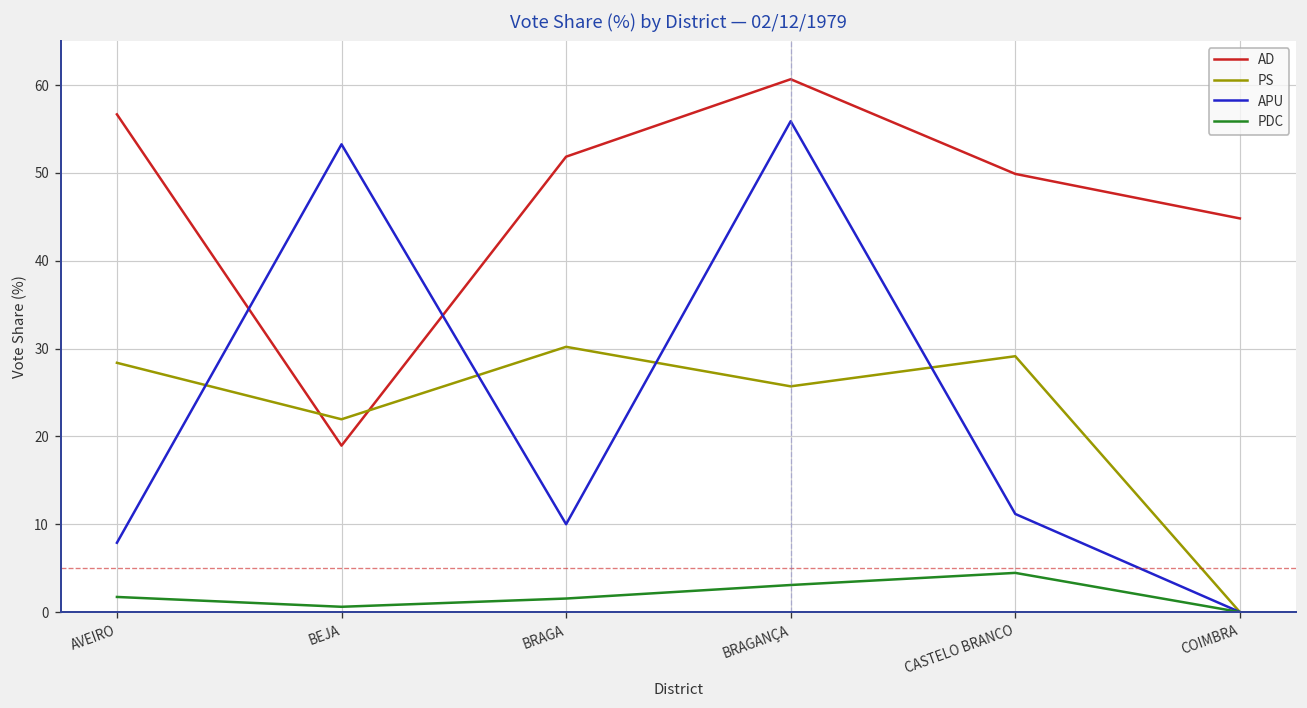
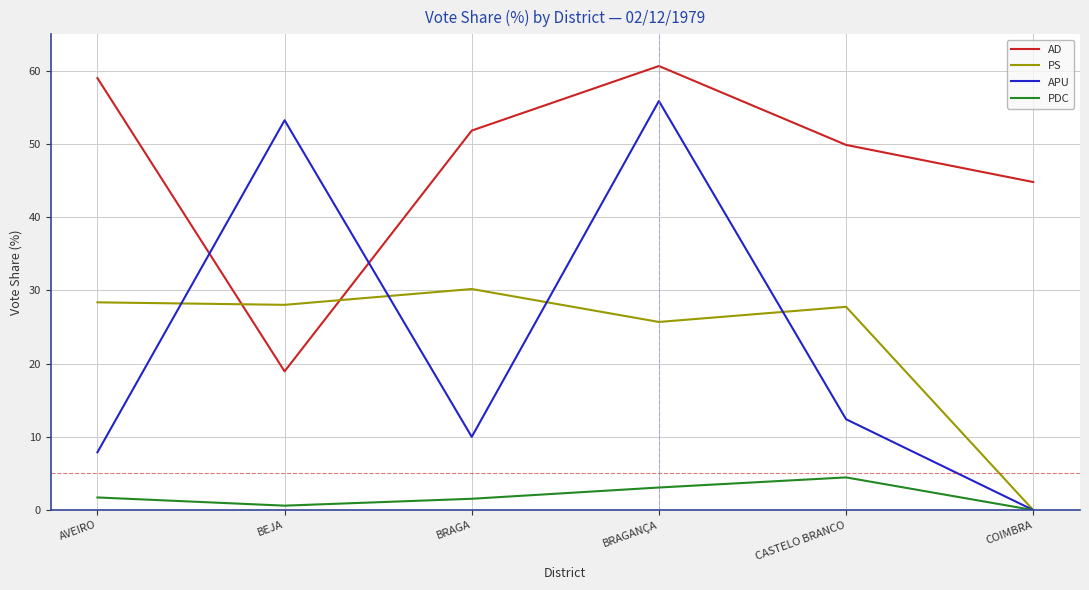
AD, AVEIRO: 57 -> 59
PS, BEJA: 22 -> 28
PS, CASTELO BRANCO: 29 -> 28
APU, CASTELO BRANCO: 11 -> 12
